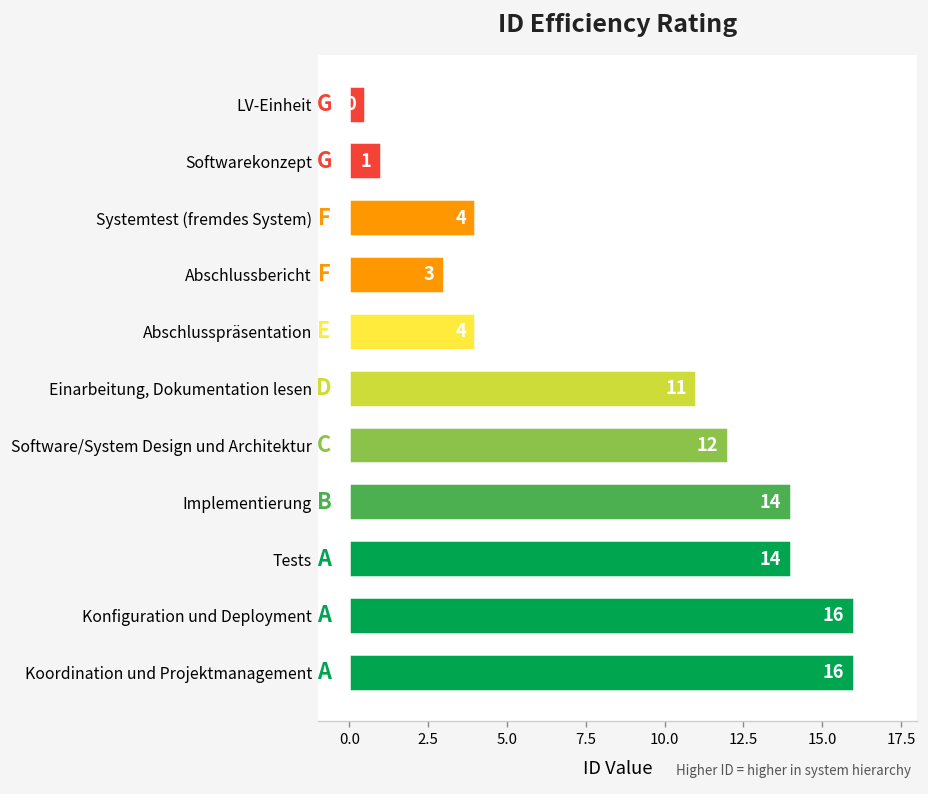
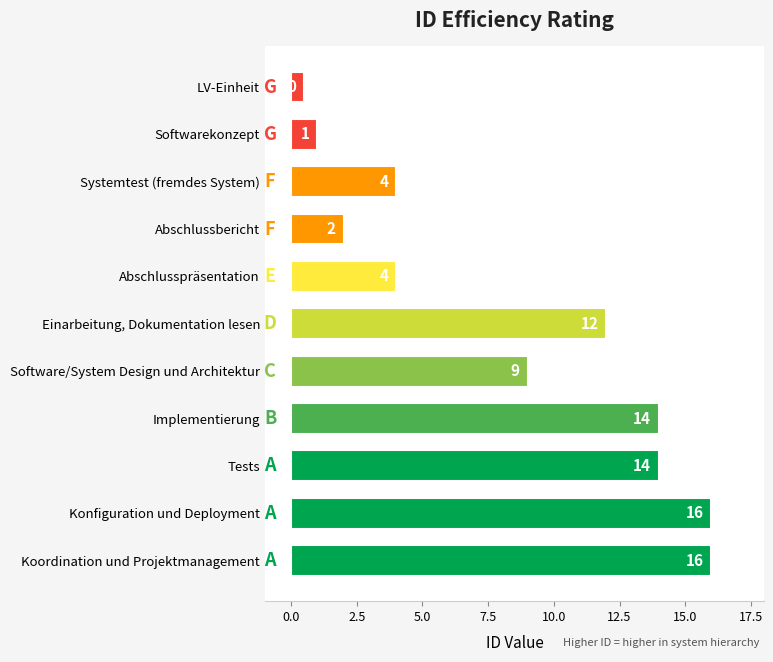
Abschlussbericht: 3 -> 2
Einarbeitung, Dokumentation lesen: 11 -> 12
Software/System Design und Architektur: 12 -> 9
